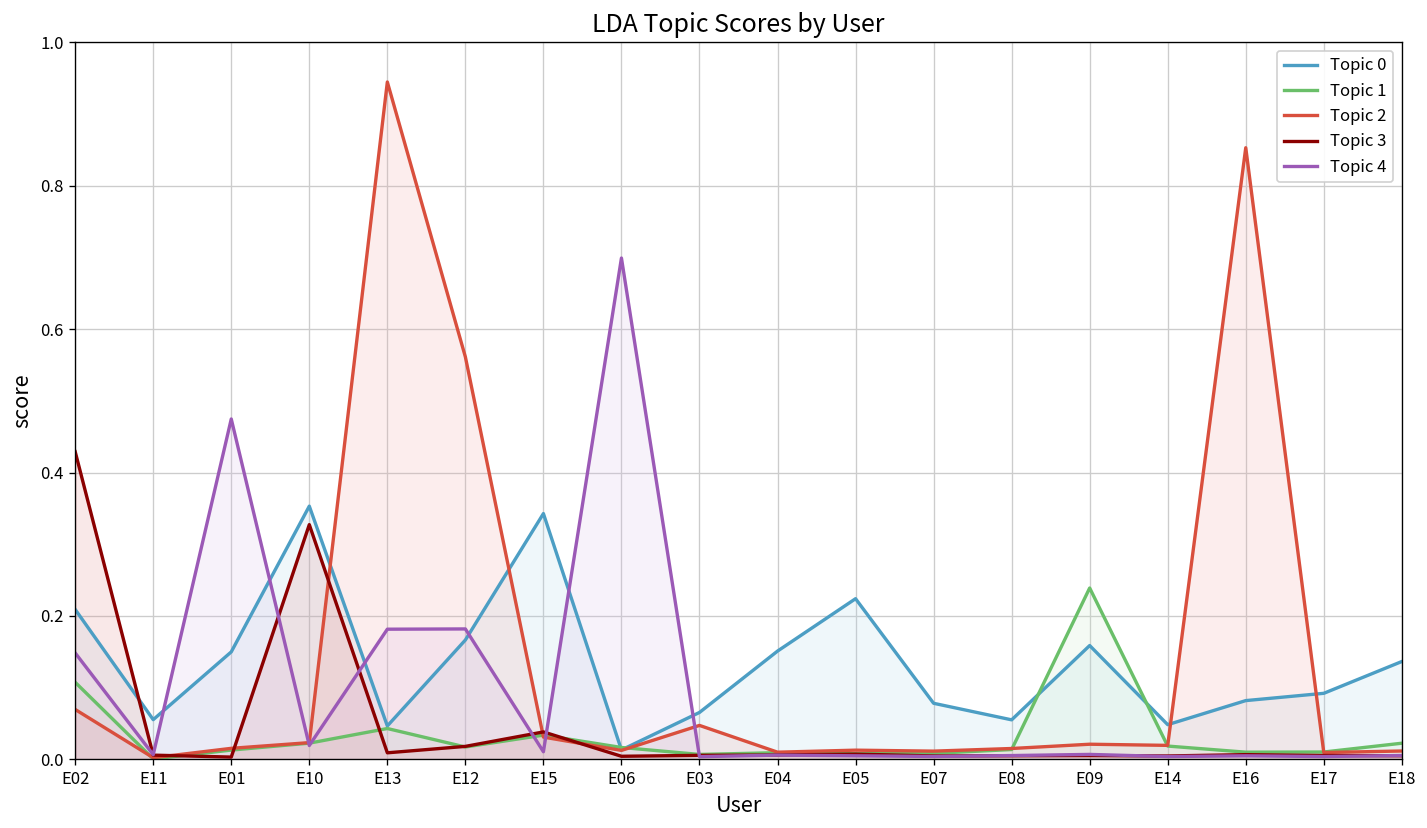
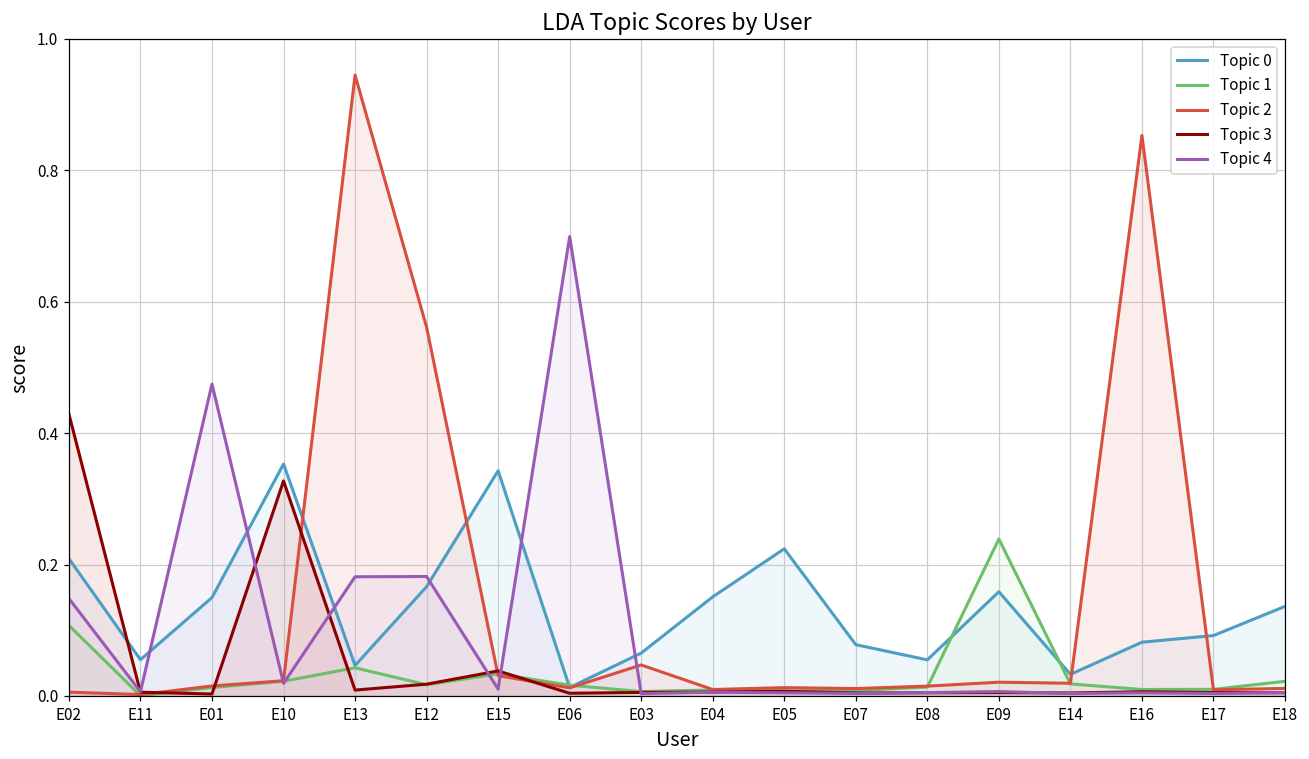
Topic 2, E02: 0.07 -> 0.01
Topic 0, E14: 0.05 -> 0.03
